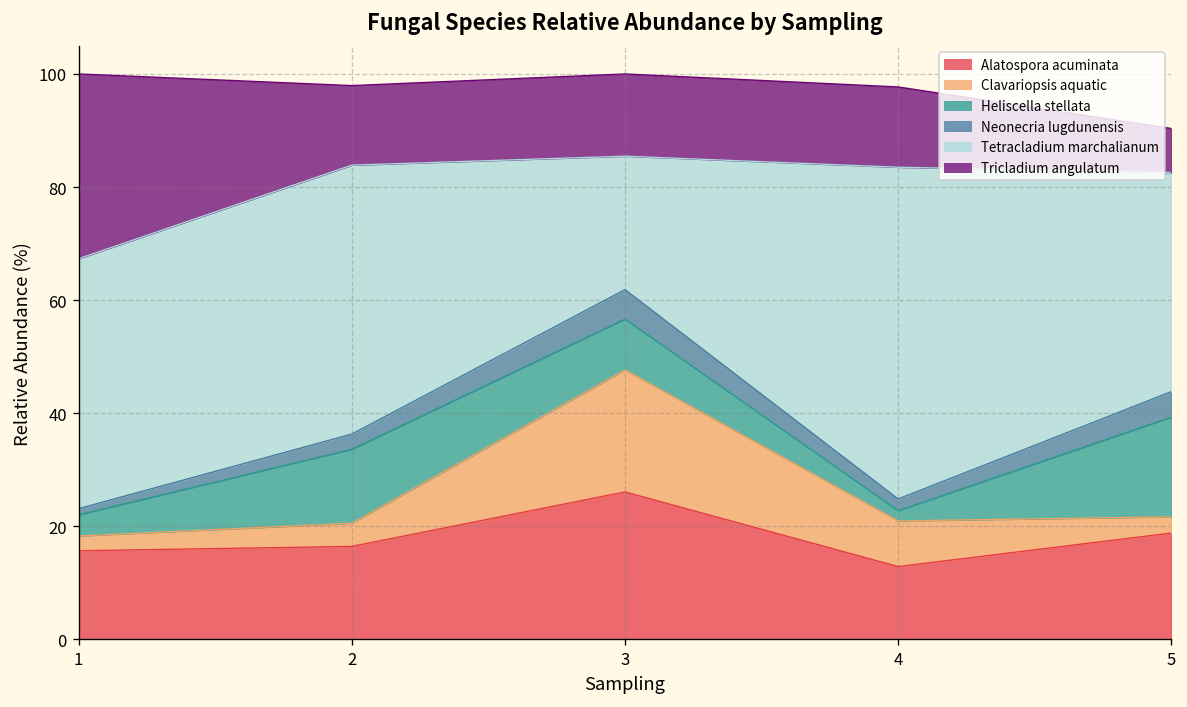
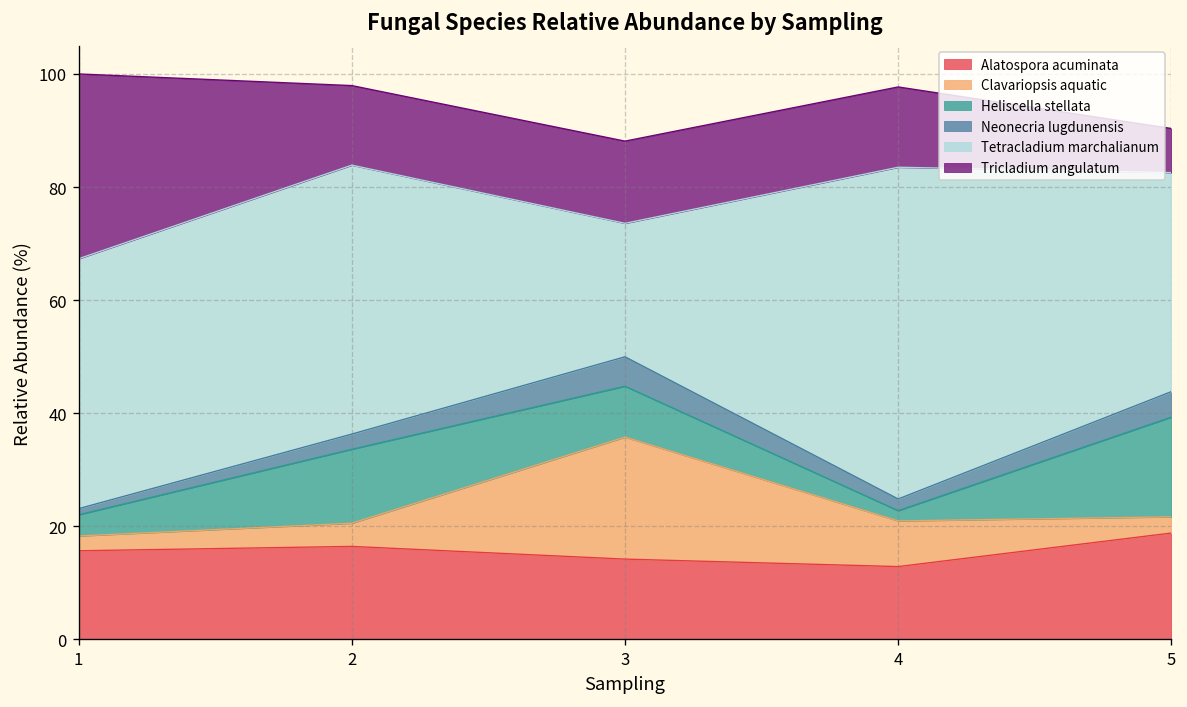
Alatospora acuminata, 3: 26 -> 14
